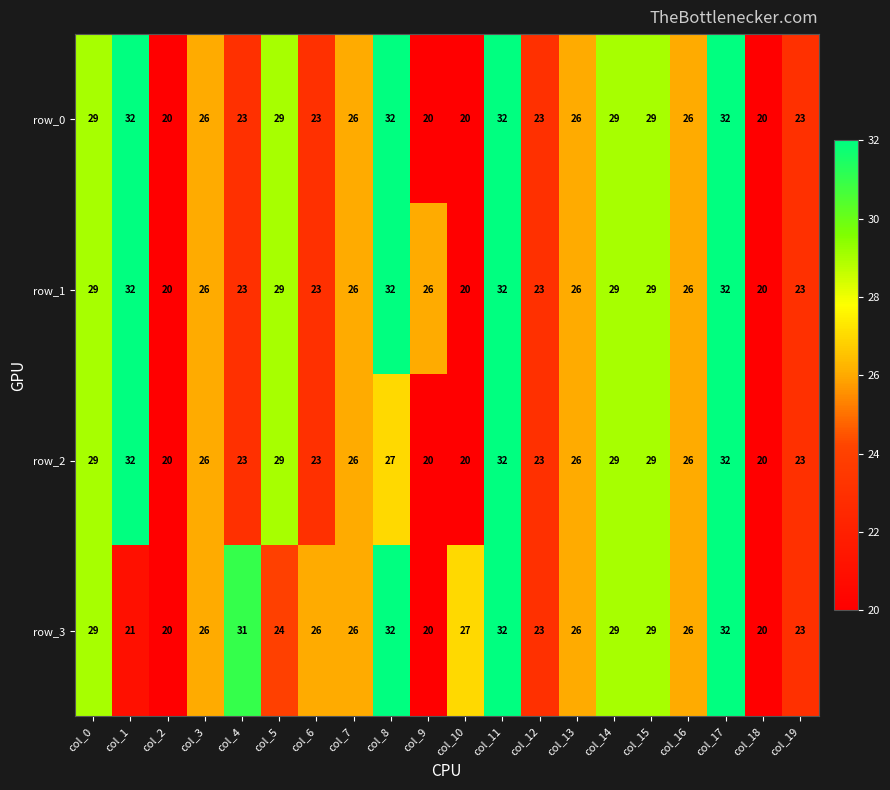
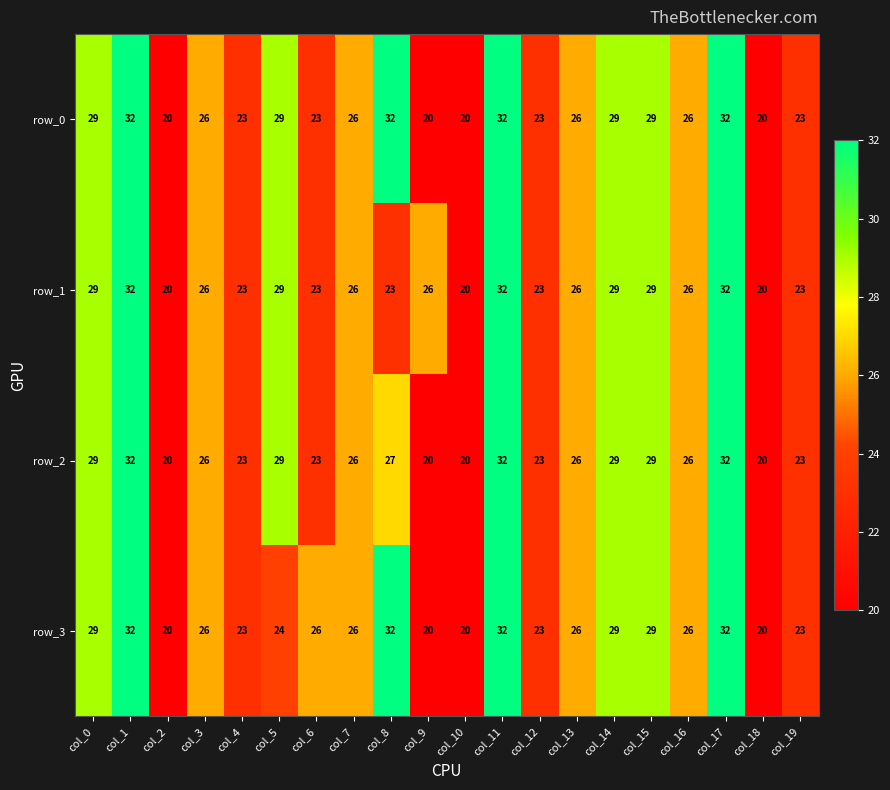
row_1, col_8: 32 -> 23
row_3, col_1: 21 -> 32
row_3, col_4: 31 -> 23
row_3, col_10: 27 -> 20
